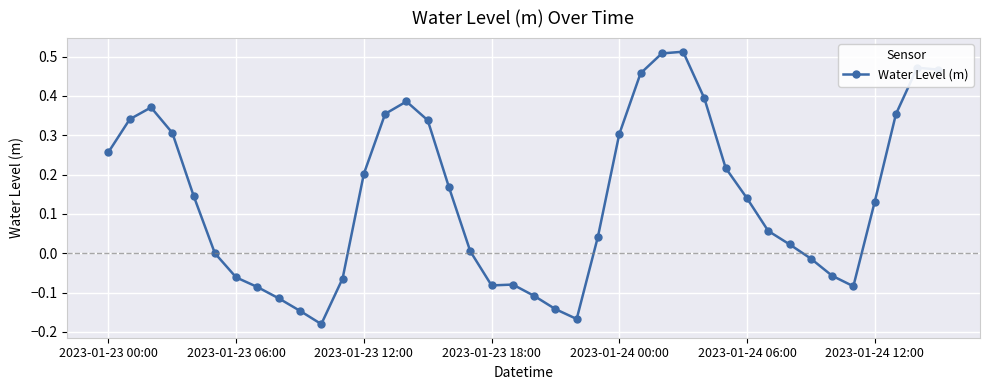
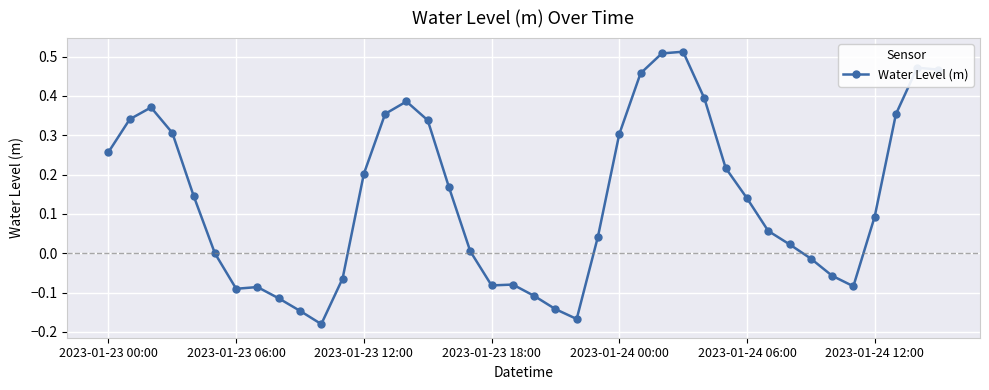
2023-01-23 06:00: -0.06 -> -0.09
2023-01-24 12:00: 0.13 -> 0.09
